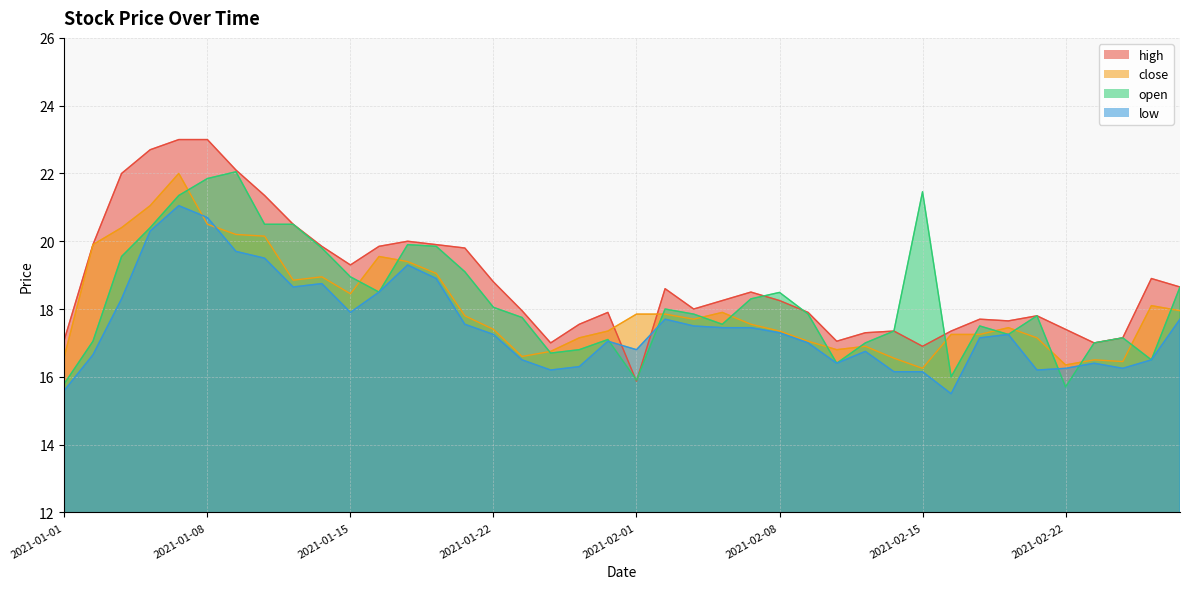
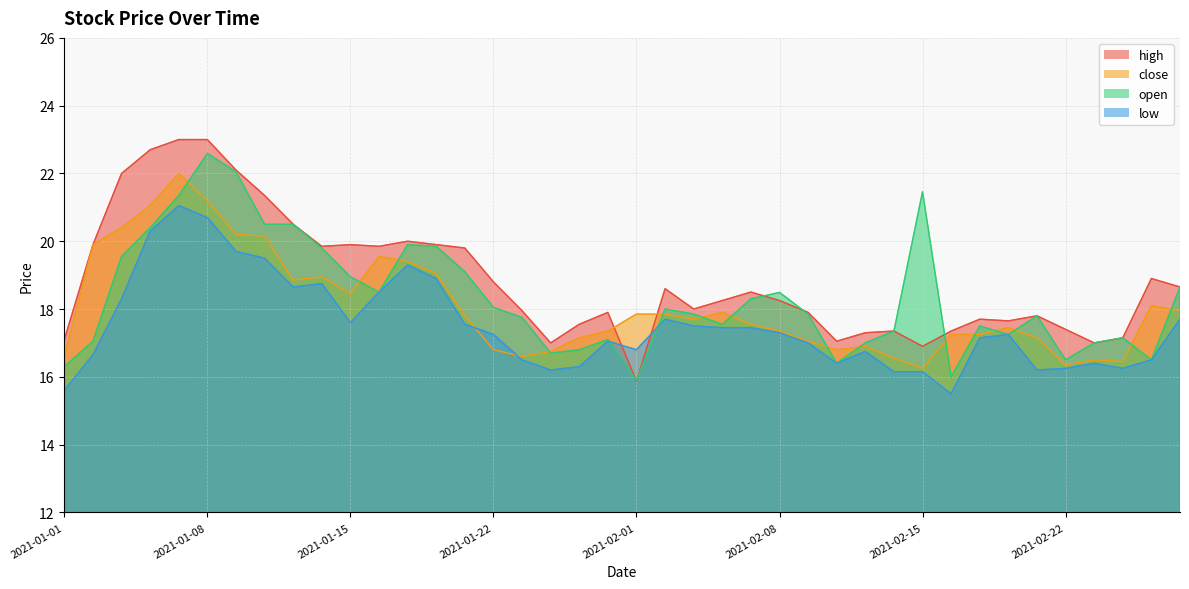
open, 2021-01-01: 15.8 -> 16.3
close, 2021-01-08: 20.5 -> 21.2
open, 2021-01-08: 21.9 -> 22.6
high, 2021-01-15: 19.3 -> 19.9
low, 2021-01-15: 17.9 -> 17.6
close, 2021-01-22: 17.4 -> 16.8
open, 2021-02-22: 15.7 -> 16.5
